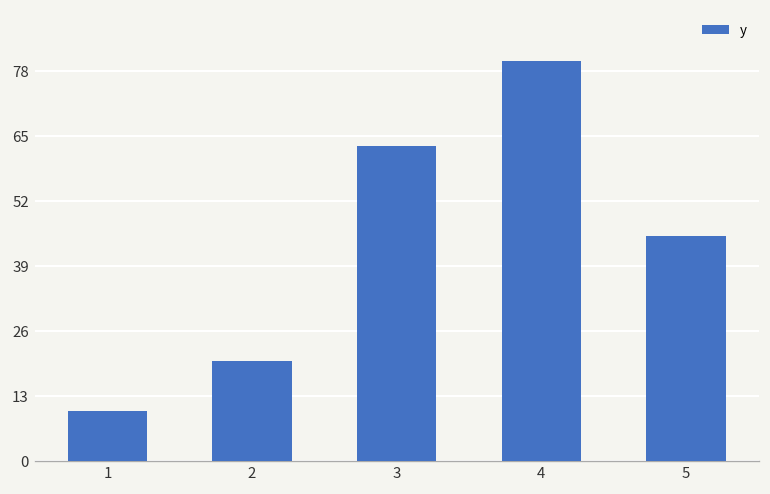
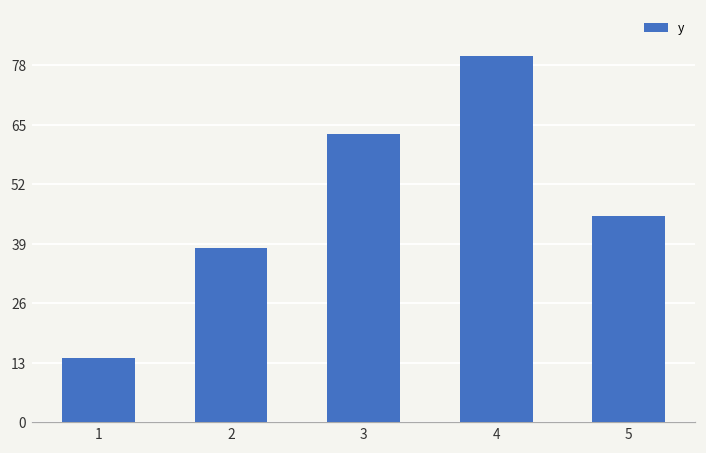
1: 10 -> 14
2: 20 -> 38
